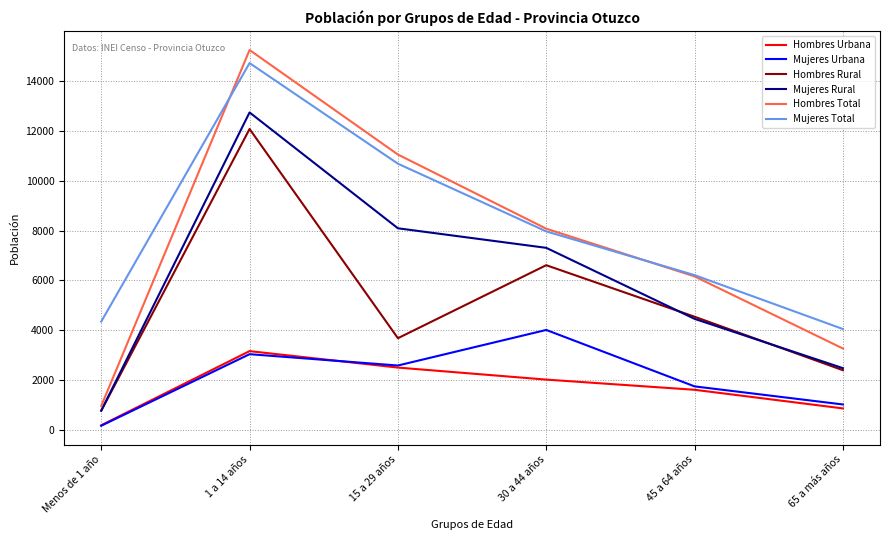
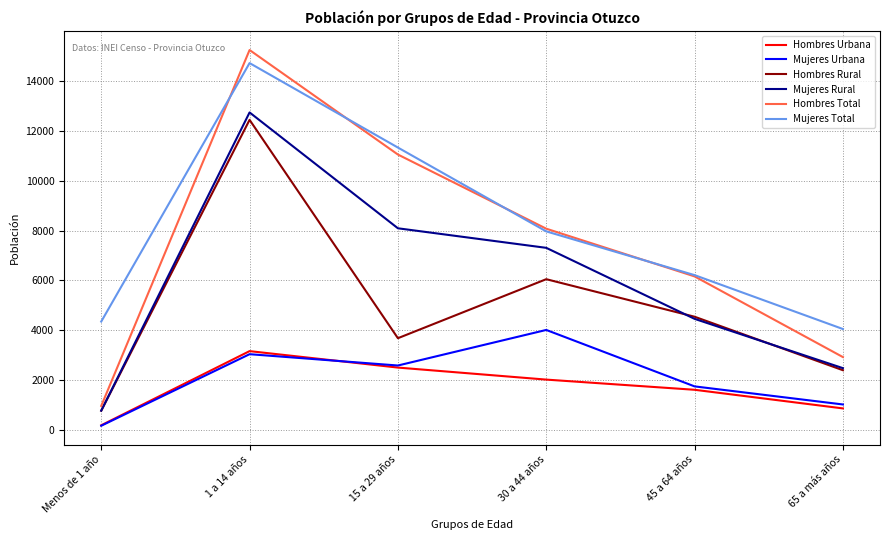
Hombres Rural, 1 a 14 años: 12100 -> 12400
Mujeres Total, 15 a 29 años: 10700 -> 11300
Hombres Rural, 30 a 44 años: 6600 -> 6100
Hombres Total, 65 a más años: 3300 -> 2900
